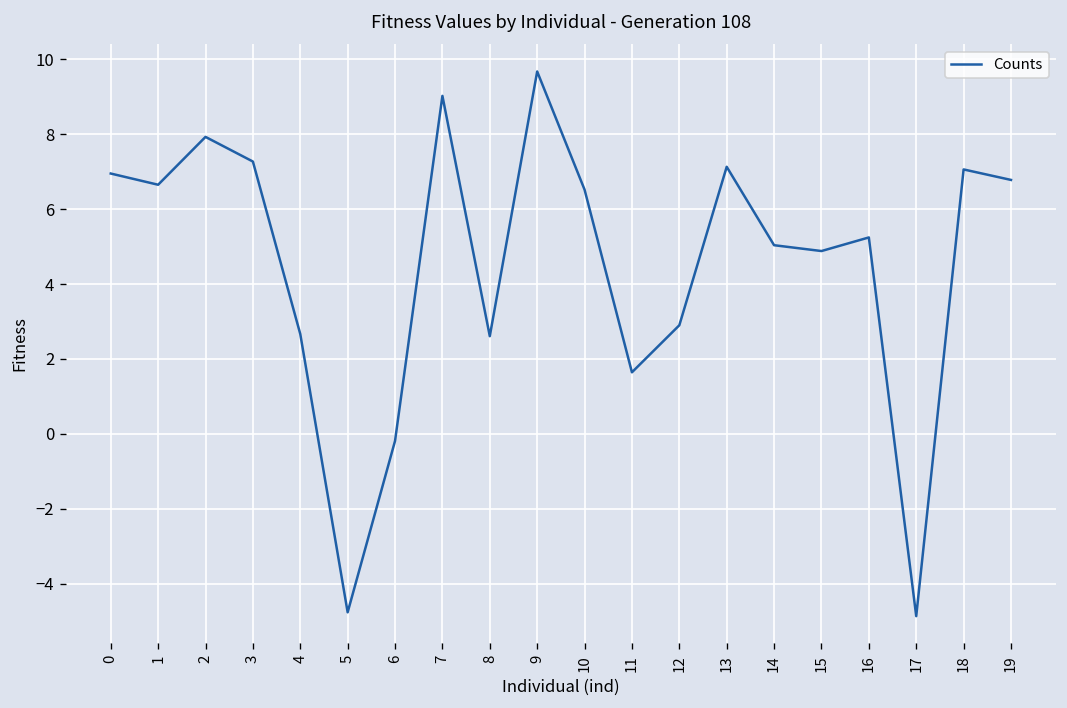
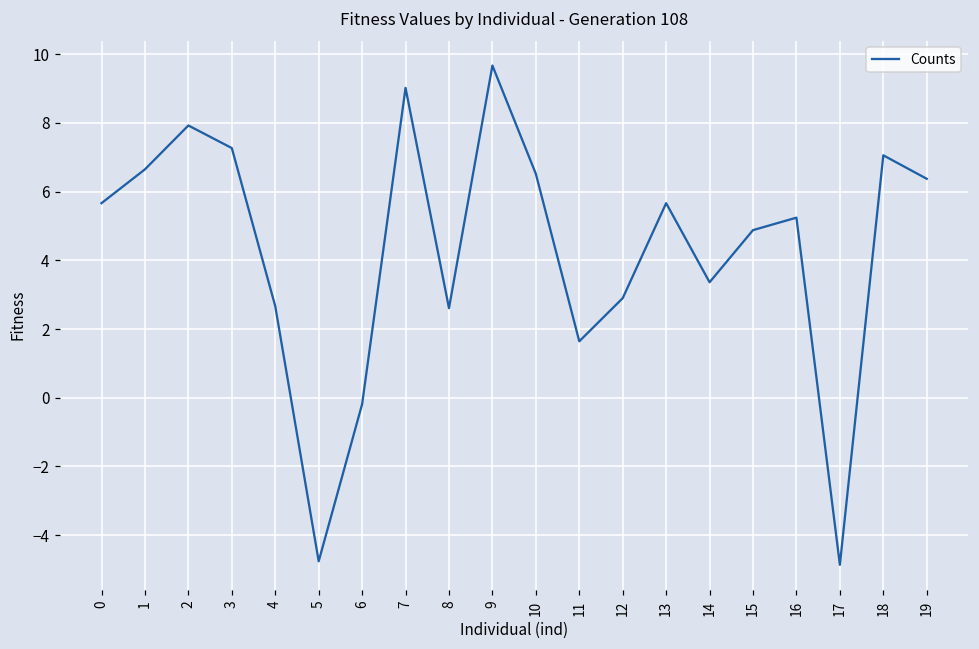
0: 6.9 -> 5.7
13: 7.1 -> 5.7
14: 5.0 -> 3.4
19: 6.8 -> 6.4
